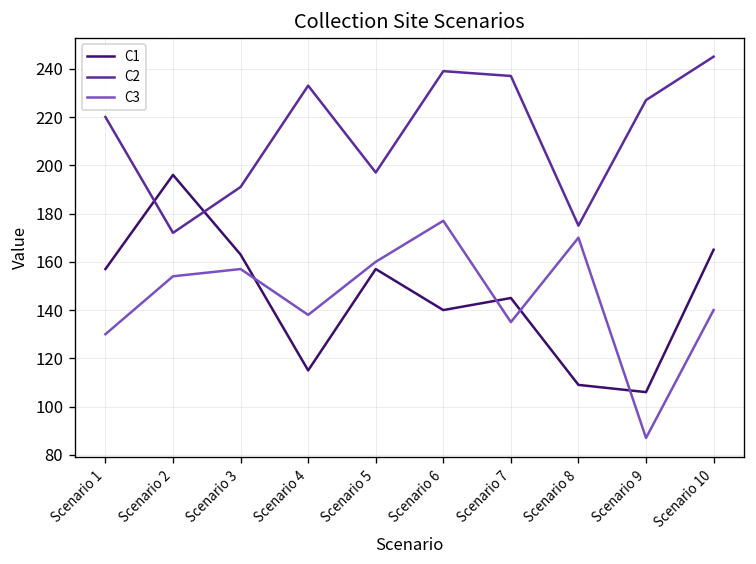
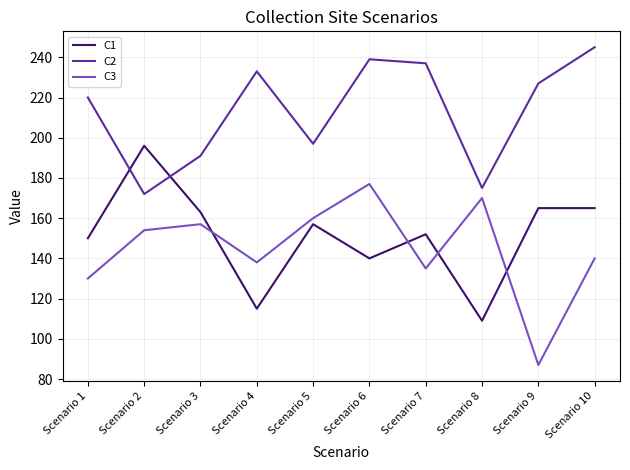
C1, Scenario 1: 157 -> 150
C1, Scenario 7: 145 -> 152
C1, Scenario 9: 106 -> 165
